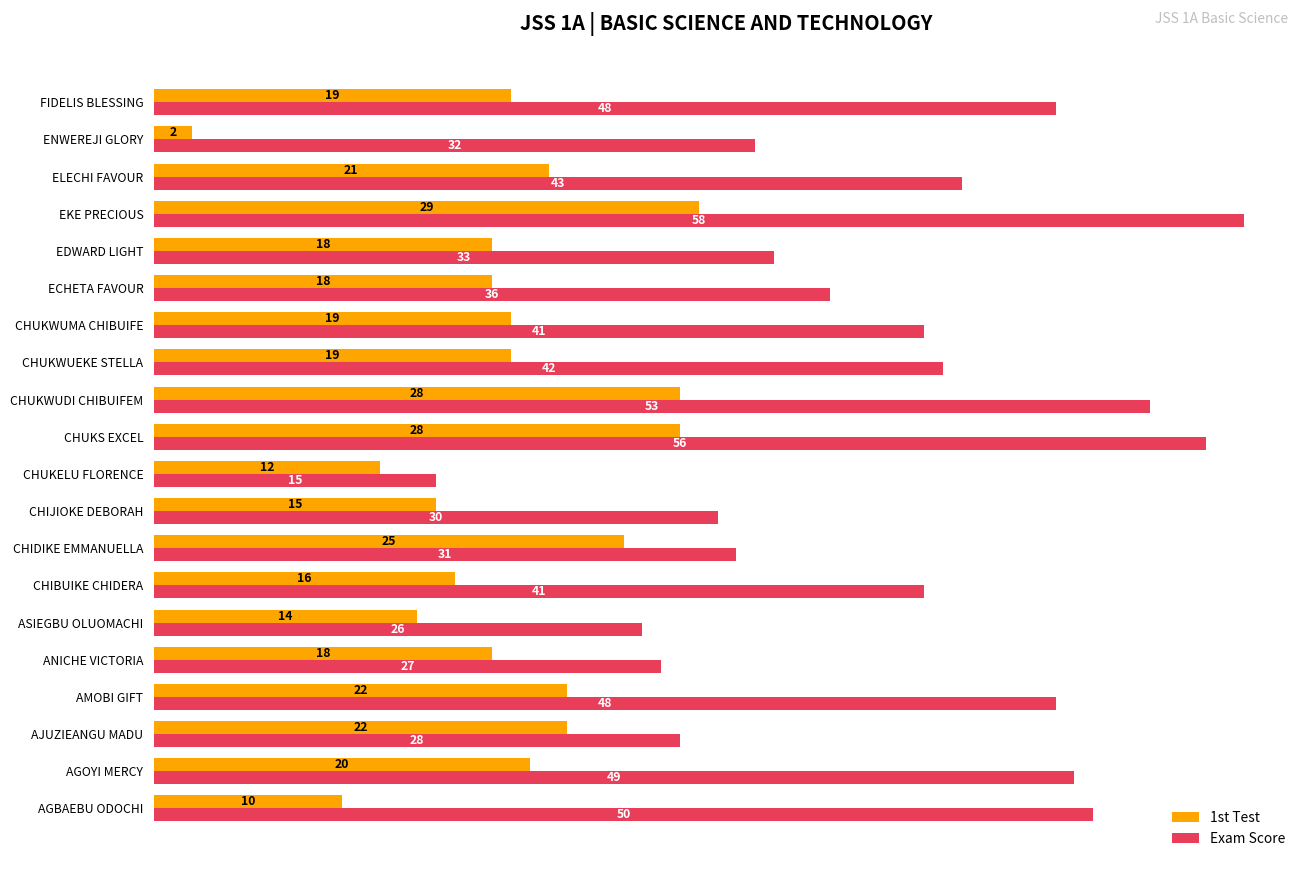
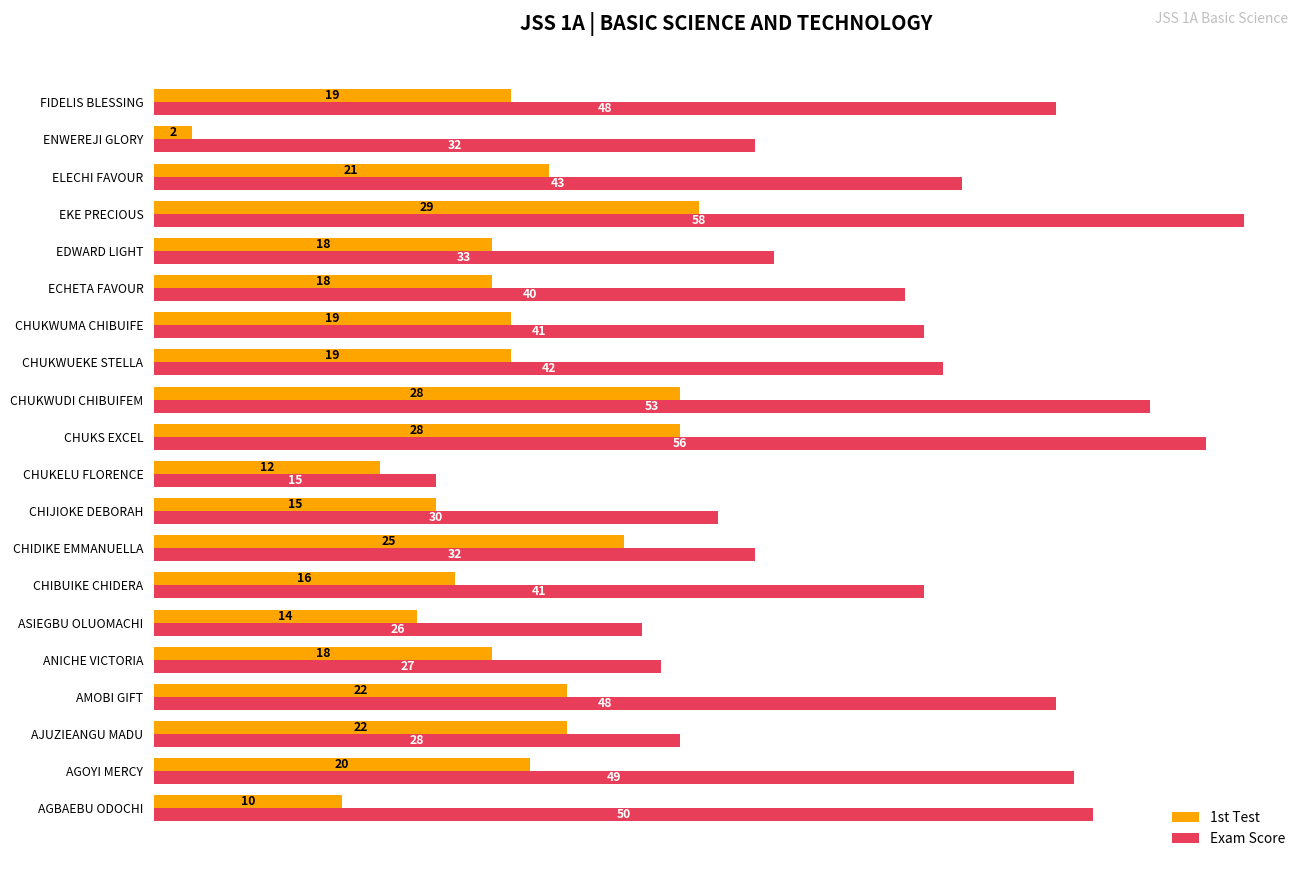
Exam Score, ECHETA FAVOUR: 36 -> 40
Exam Score, CHIDIKE EMMANUELLA: 31 -> 32
